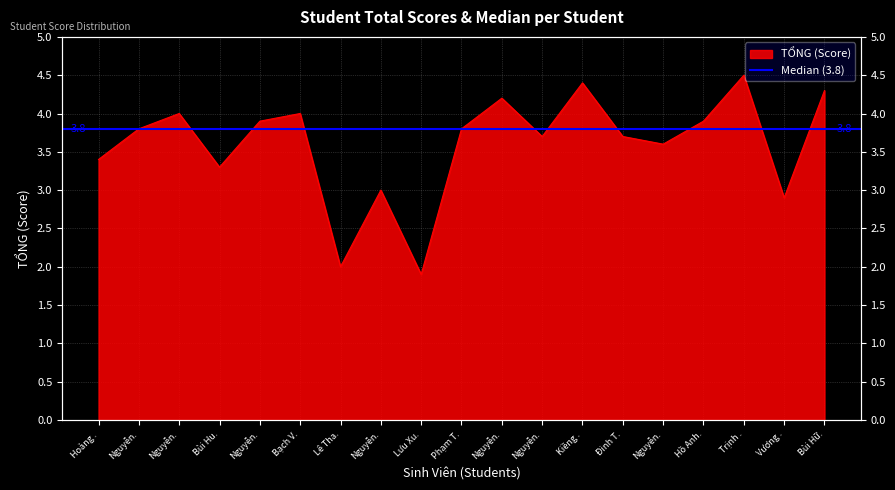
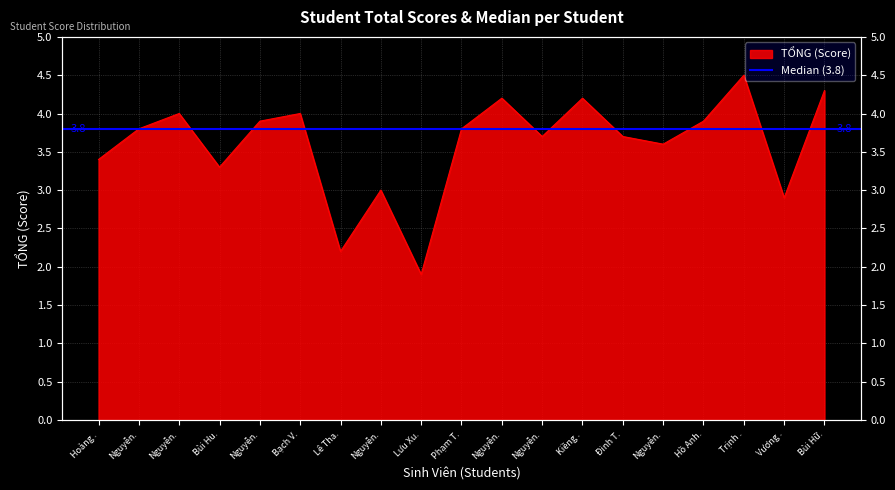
Lê Tha.: 2.0 -> 2.2
Kiềng .: 4.4 -> 4.2
